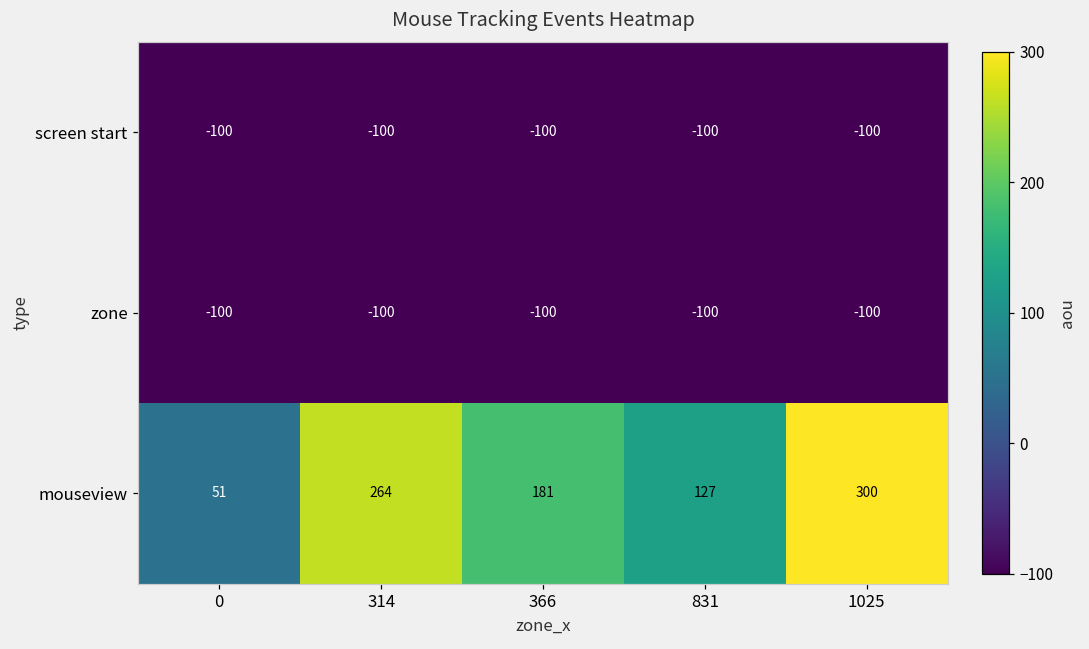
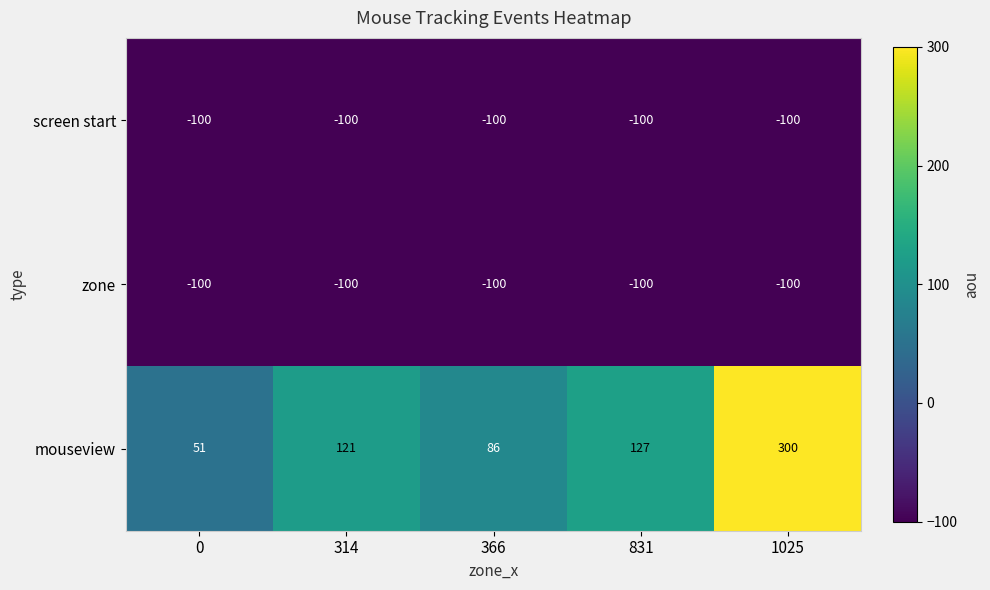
mouseview, 314: 264 -> 121
mouseview, 366: 181 -> 86
